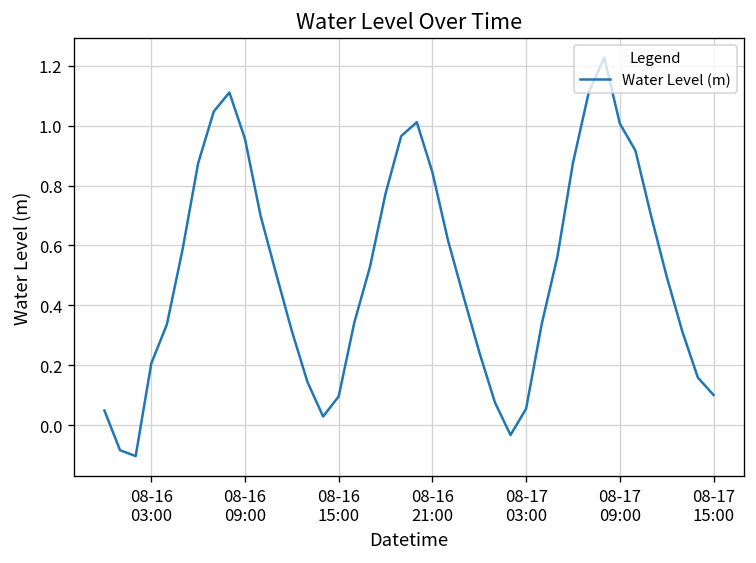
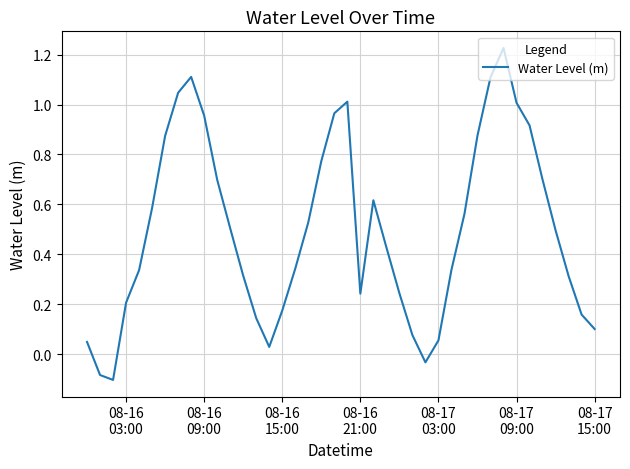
08-16 15:00: 0.10 -> 0.17
08-16 21:00: 0.84 -> 0.24
